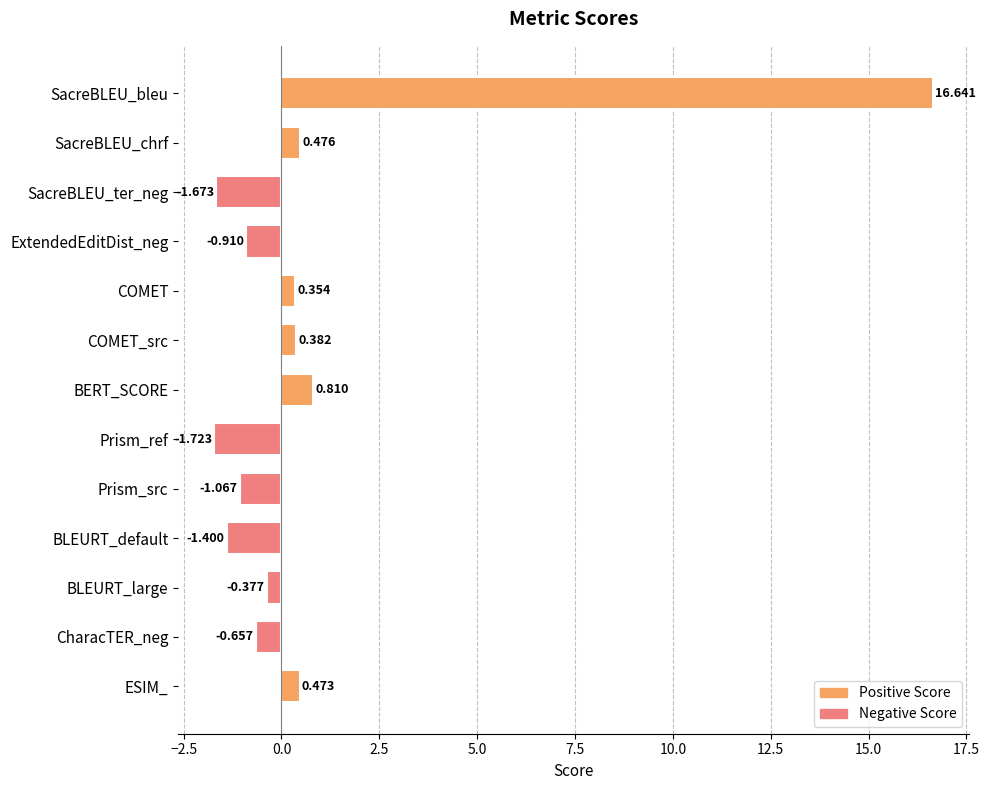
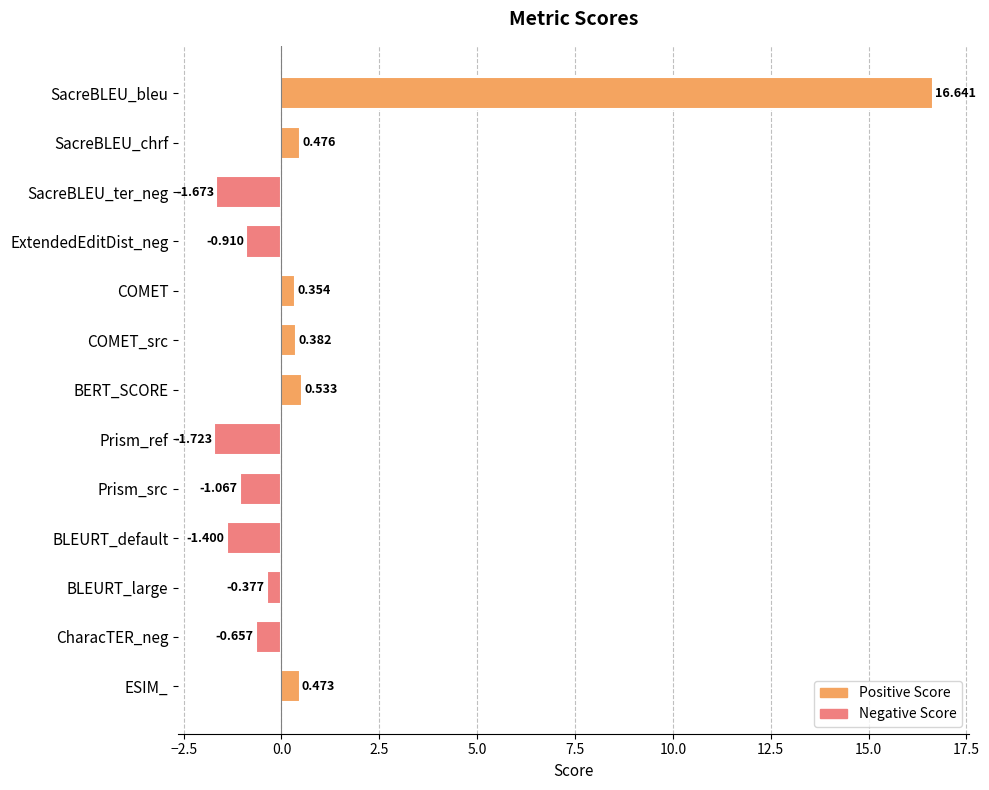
BERT_SCORE: 0.810 -> 0.533
